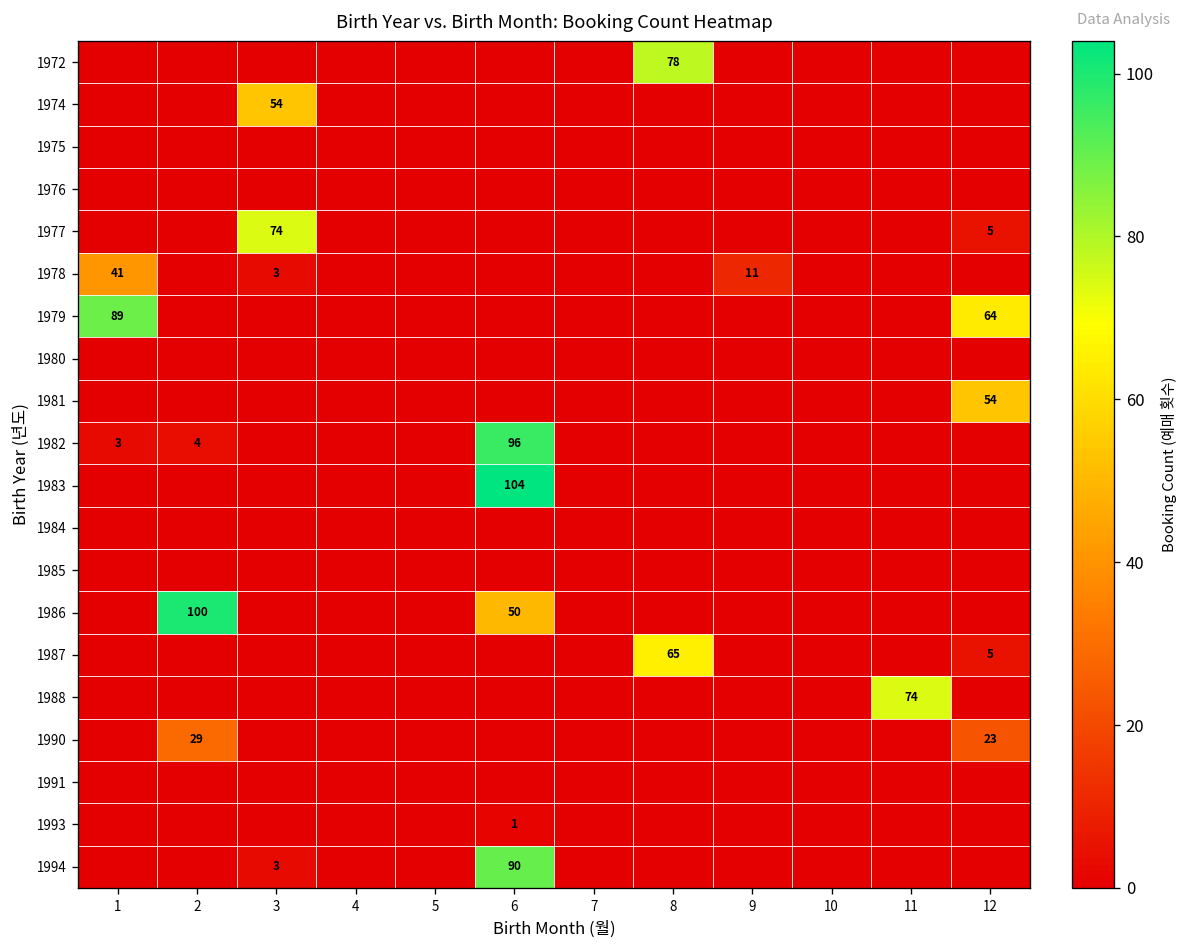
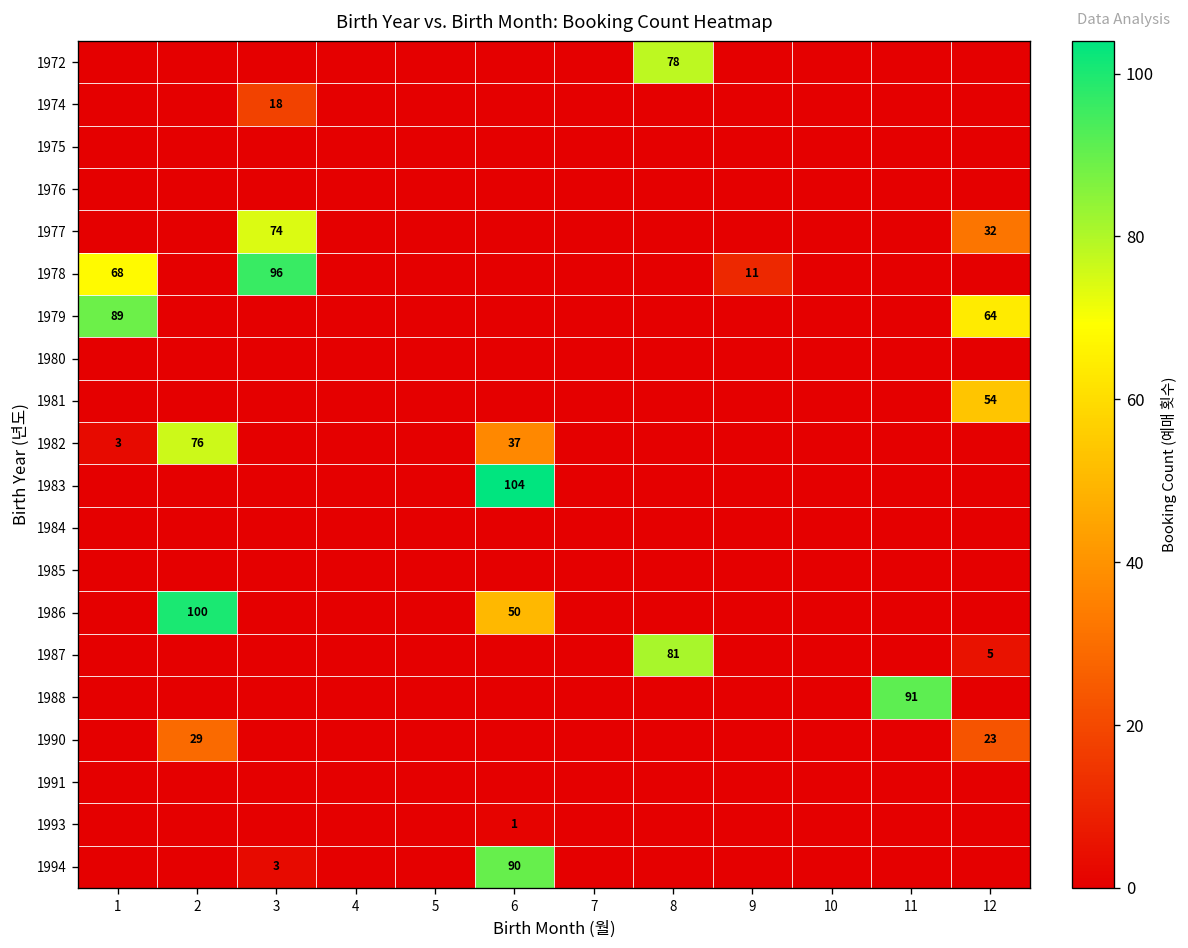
1974, 3: 54 -> 18
1977, 12: 5 -> 32
1978, 1: 41 -> 68
1978, 3: 3 -> 96
1982, 2: 4 -> 76
1982, 6: 96 -> 37
1987, 8: 65 -> 81
1988, 11: 74 -> 91
